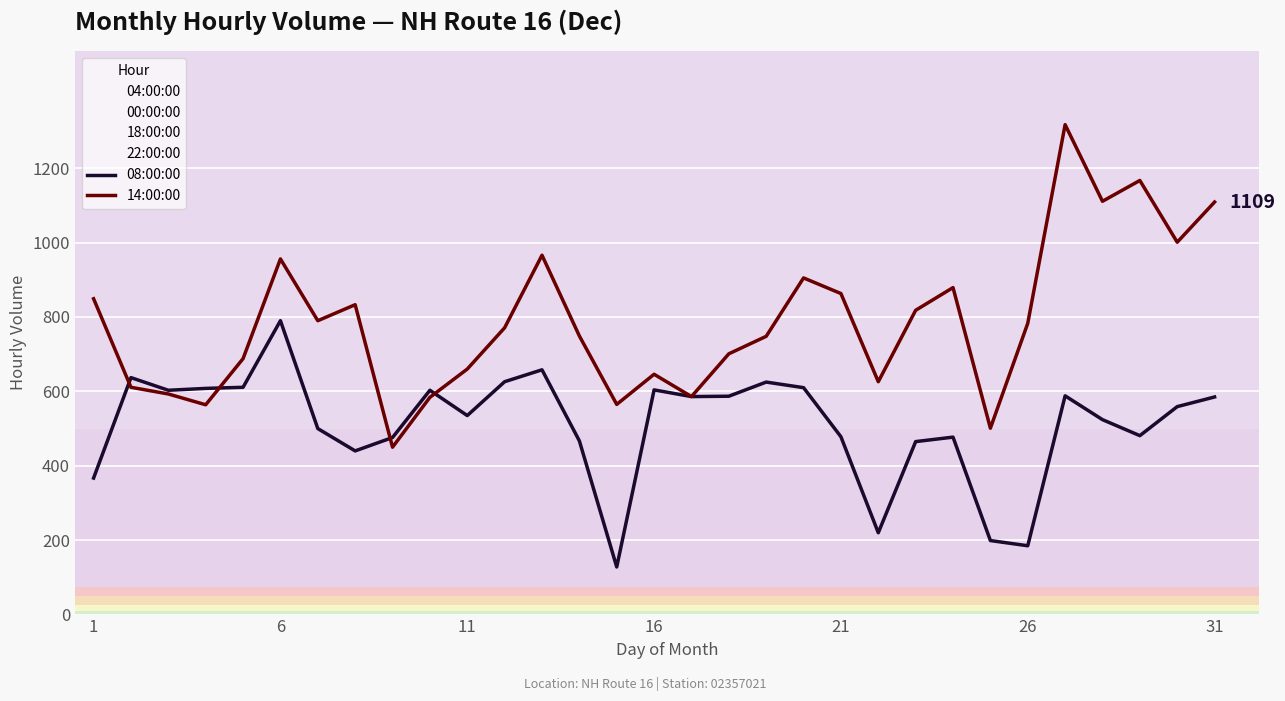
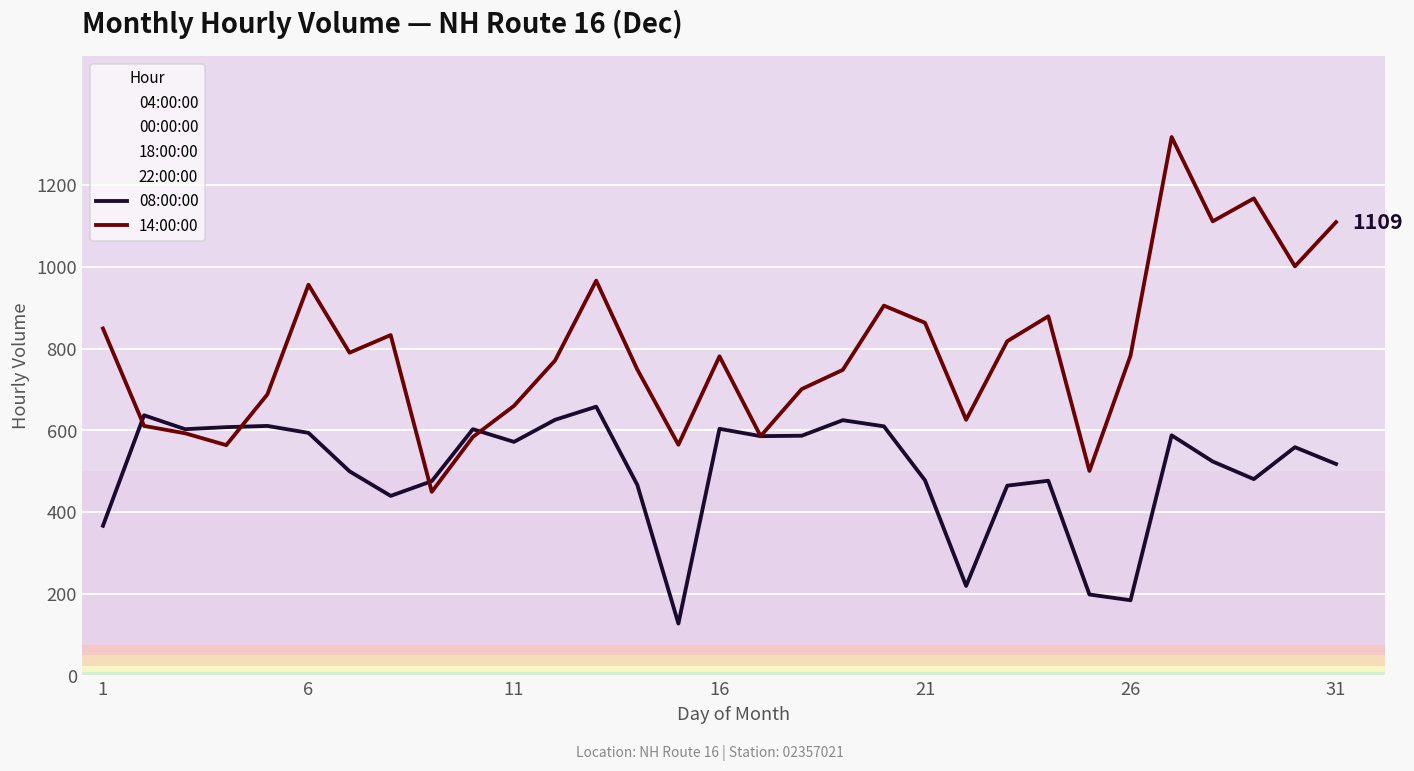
08:00:00, 6: 790 -> 590
08:00:00, 11: 540 -> 570
14:00:00, 16: 650 -> 780
08:00:00, 31: 590 -> 520
